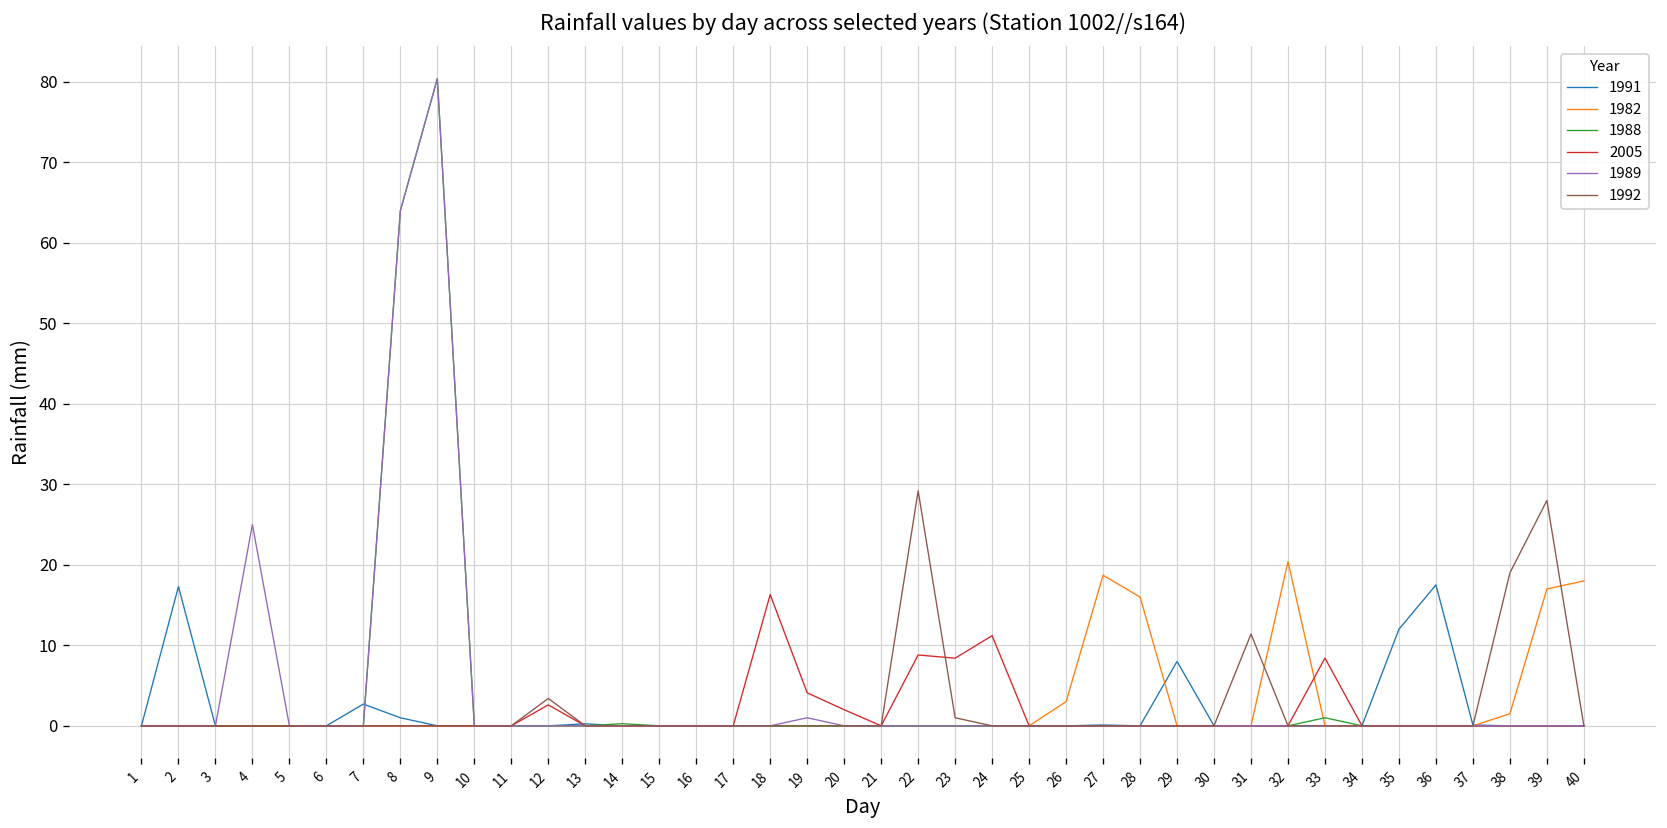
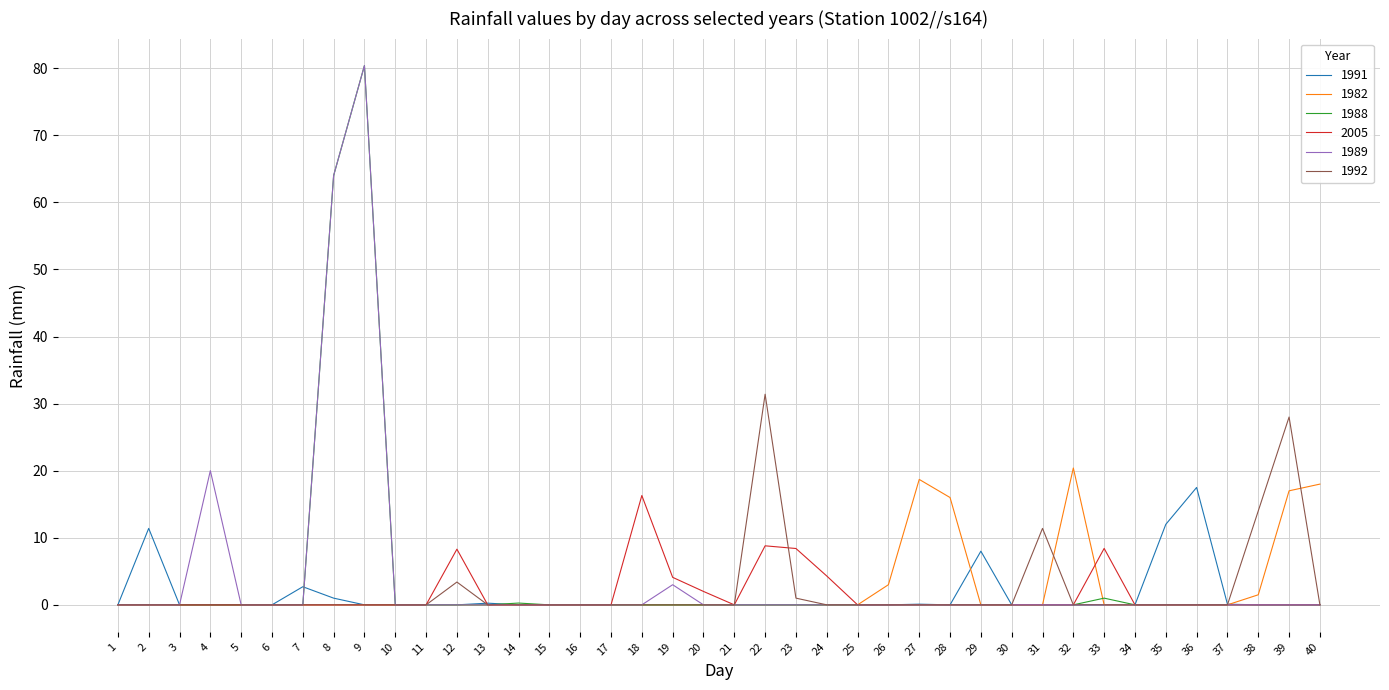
1991, 2: 17 -> 11
1989, 4: 25 -> 20
2005, 12: 3 -> 8
1989, 19: 1 -> 3
1992, 22: 29 -> 31
2005, 24: 11 -> 4
1992, 38: 19 -> 14
